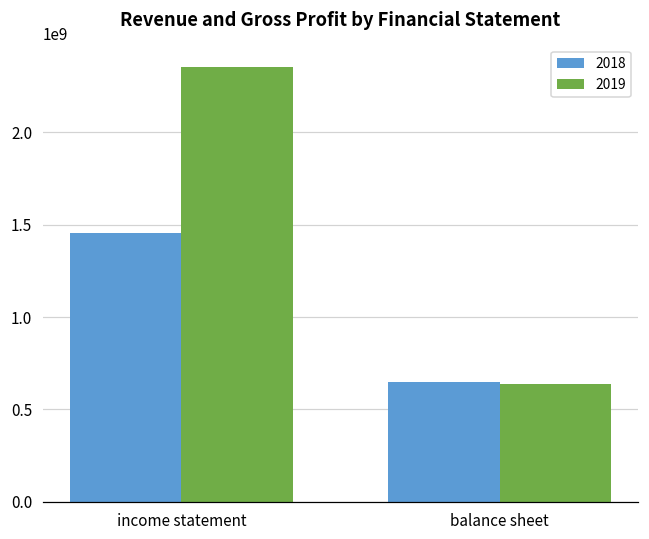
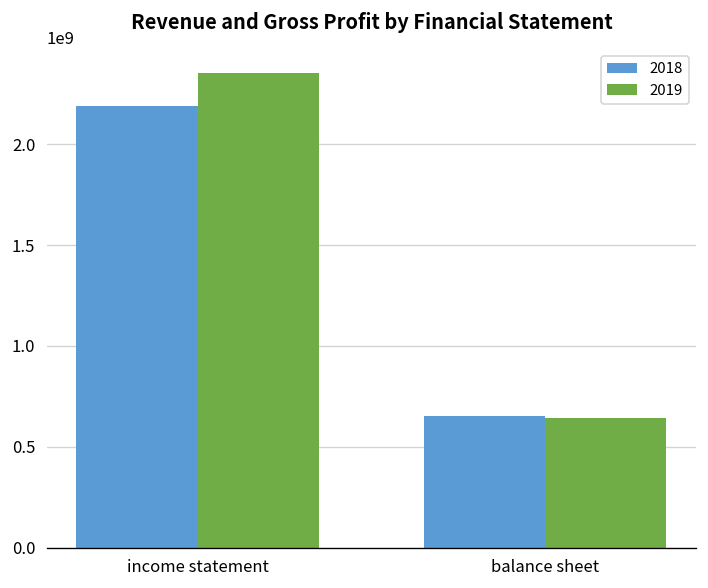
2018, income statement: 1450000000 -> 2190000000
